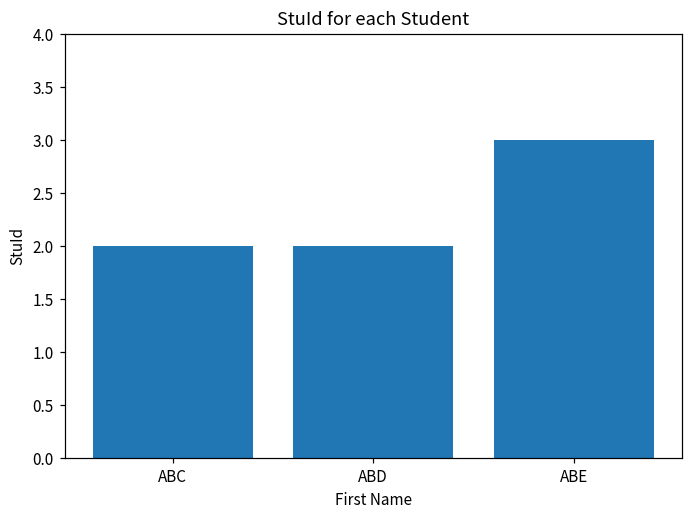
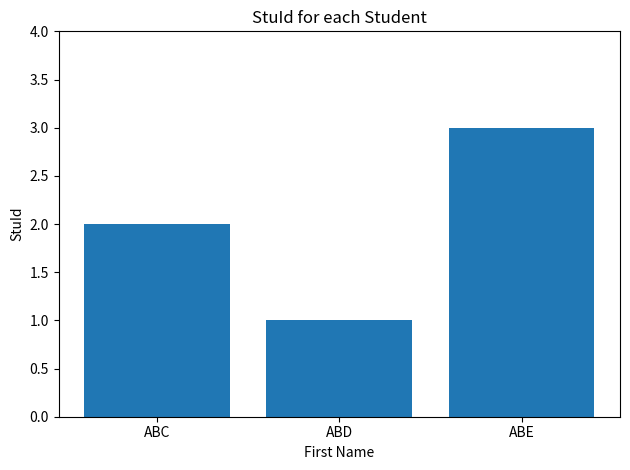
ABD: 2 -> 1
